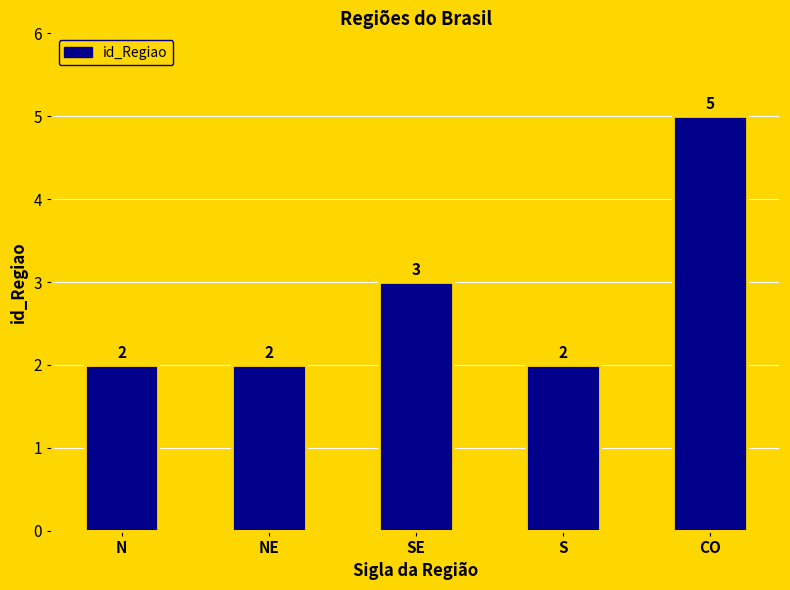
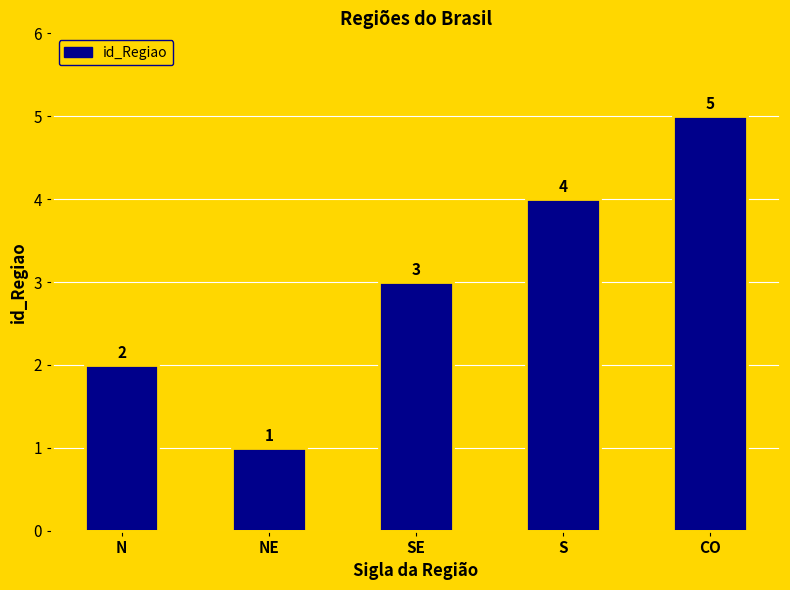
NE: 2 -> 1
S: 2 -> 4
